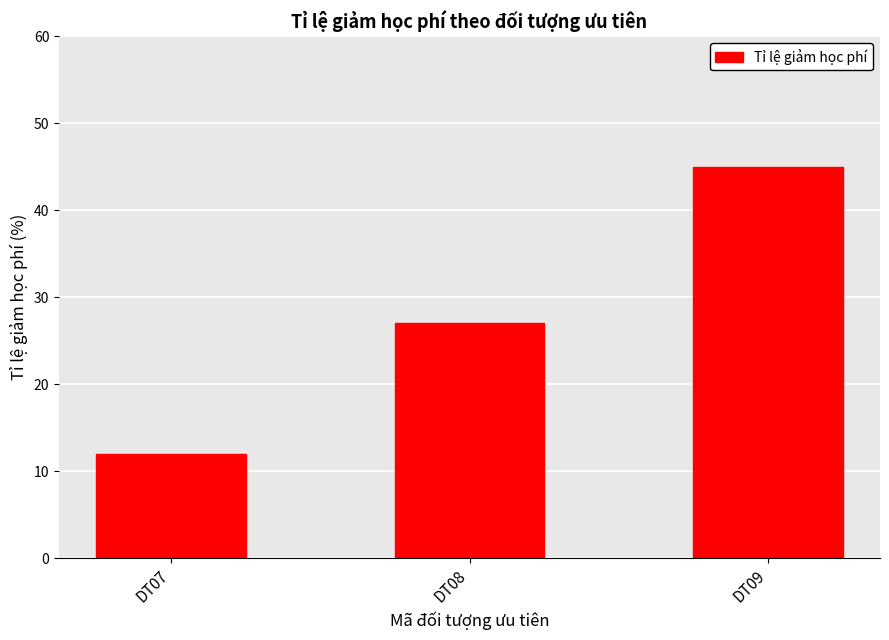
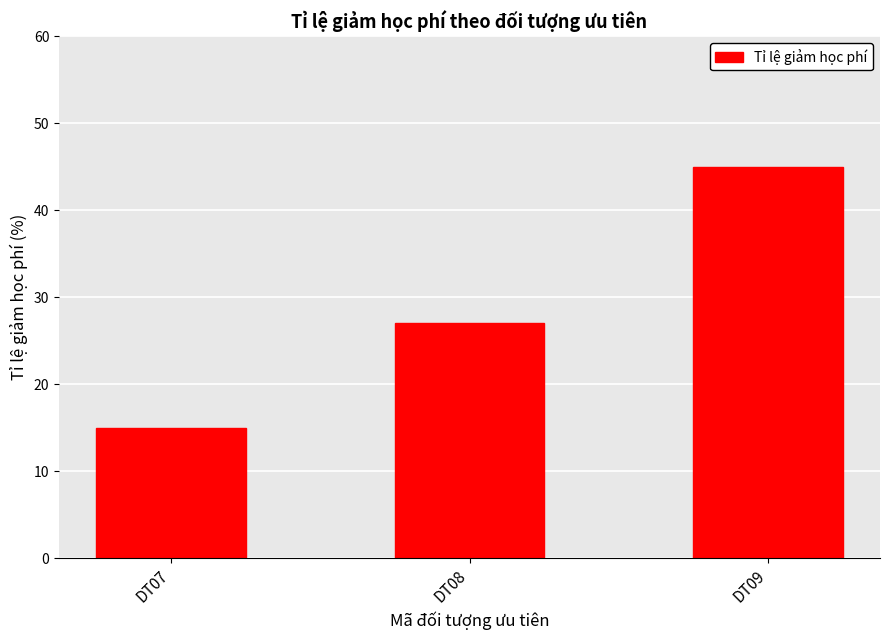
DT07: 12 -> 15
